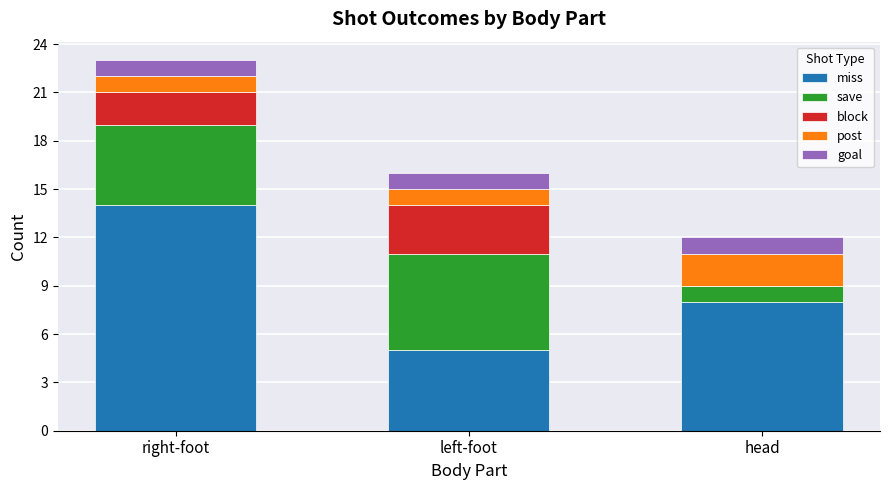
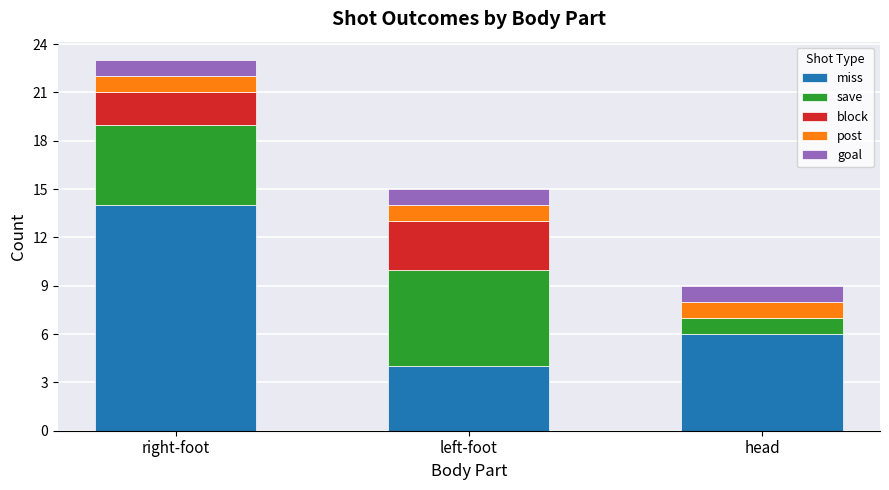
miss, left-foot: 5 -> 4
miss, head: 8 -> 6
post, head: 2 -> 1
